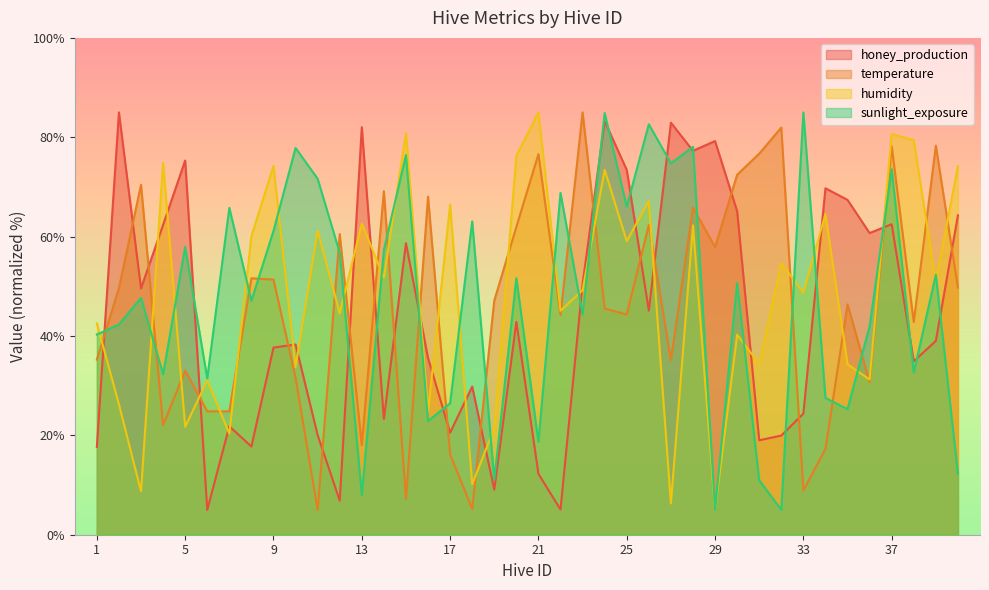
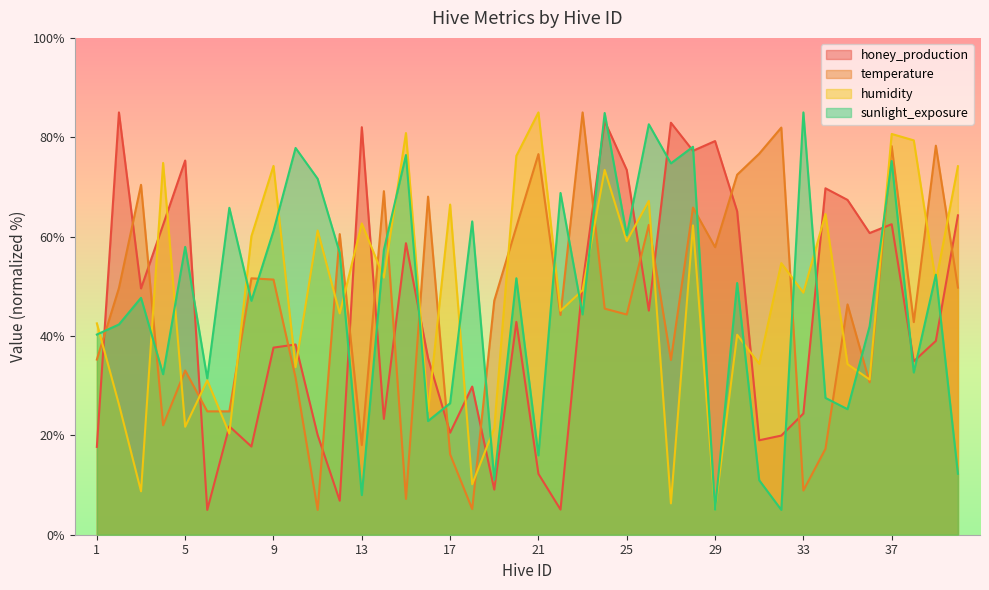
sunlight_exposure, 21: 19% -> 16%
sunlight_exposure, 25: 66% -> 60%
sunlight_exposure, 37: 74% -> 75%
